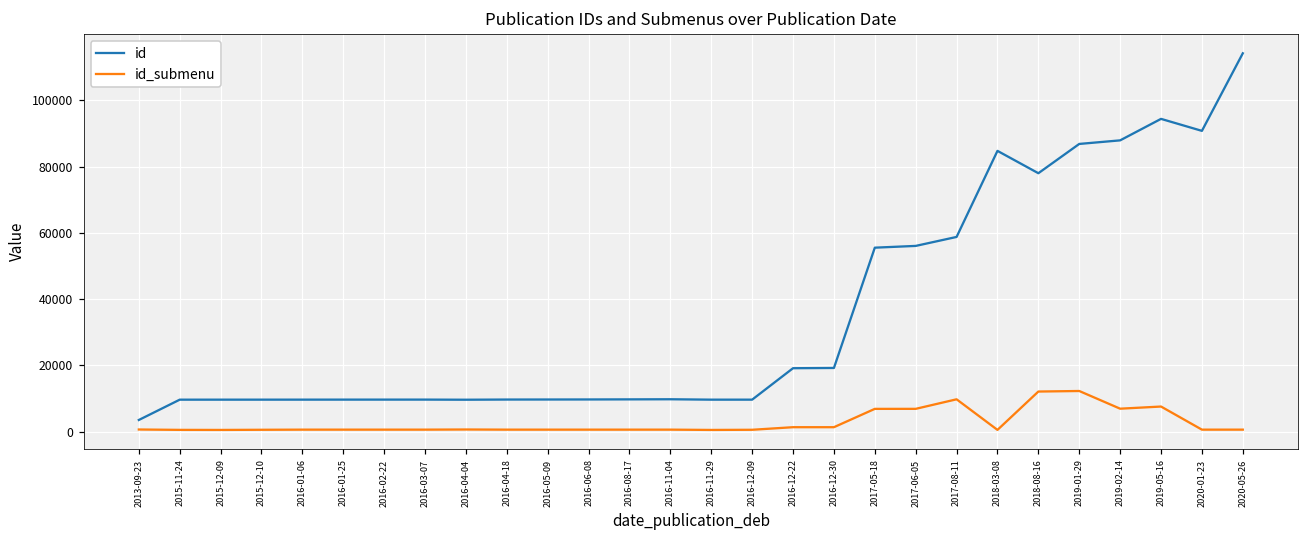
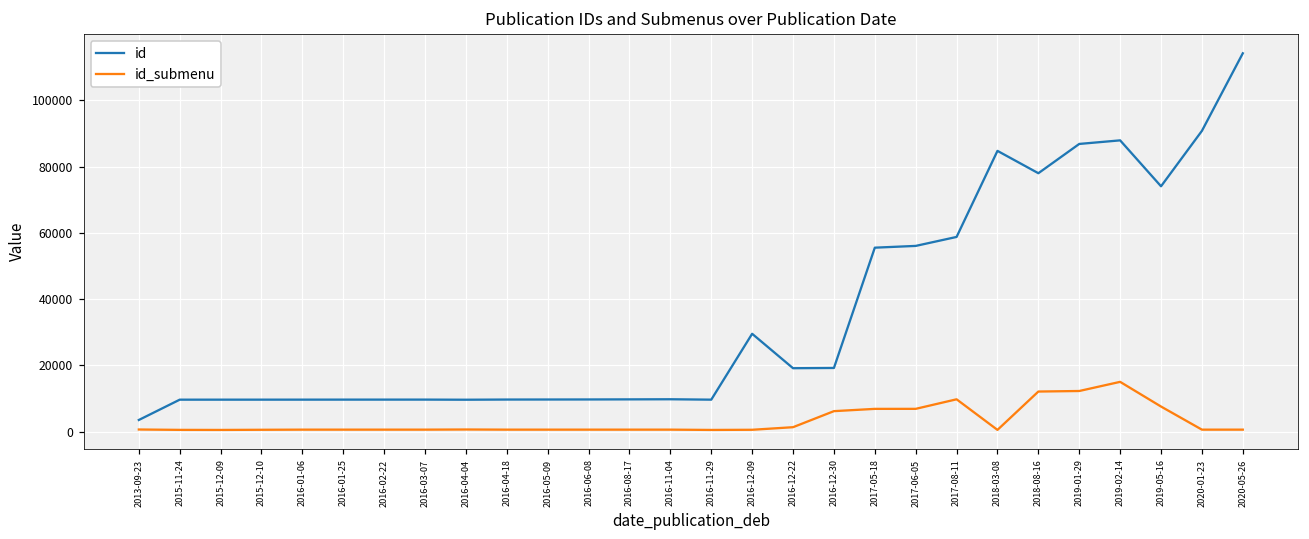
id, 2016-12-09: 10000 -> 30000
id_submenu, 2016-12-30: 1000 -> 6000
id_submenu, 2019-02-14: 7000 -> 15000
id, 2019-05-16: 94000 -> 74000
